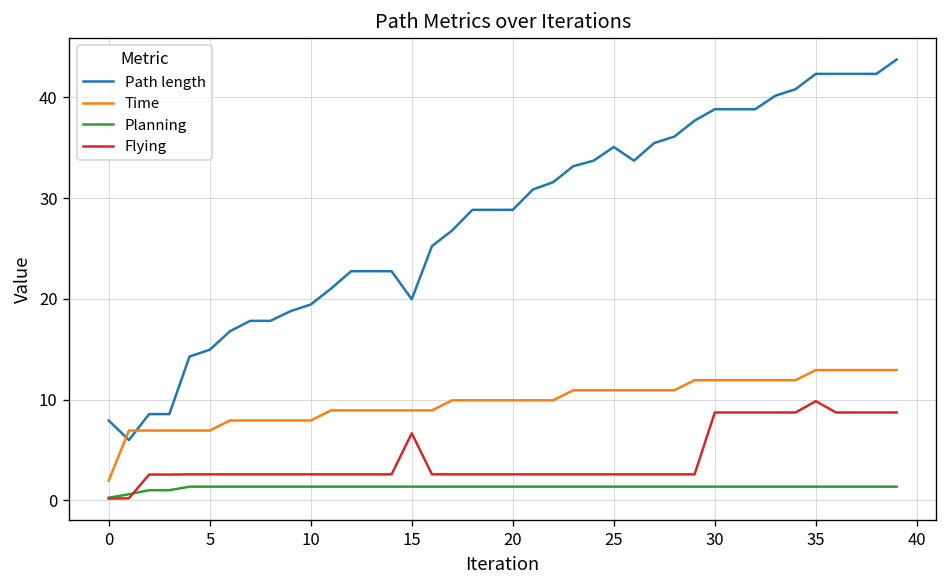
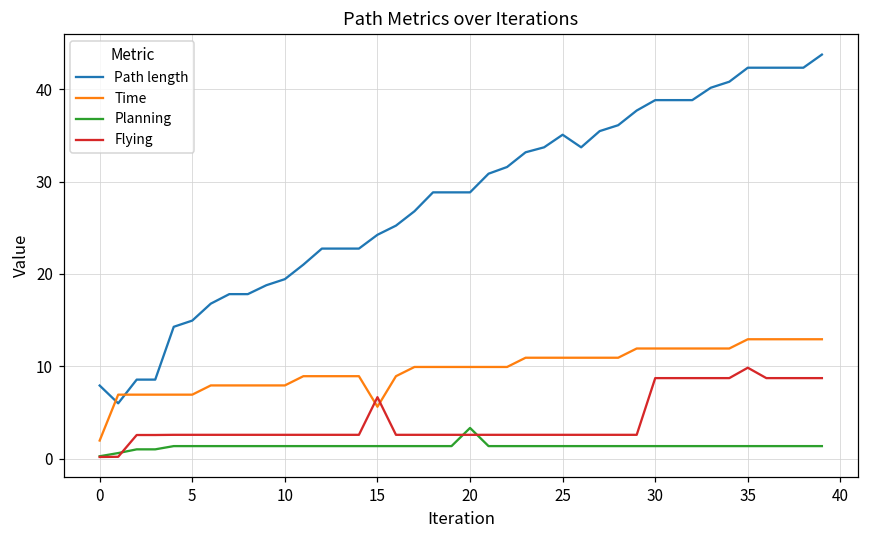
Path length, 15: 20 -> 24
Time, 15: 9 -> 6
Planning, 20: 1 -> 3
